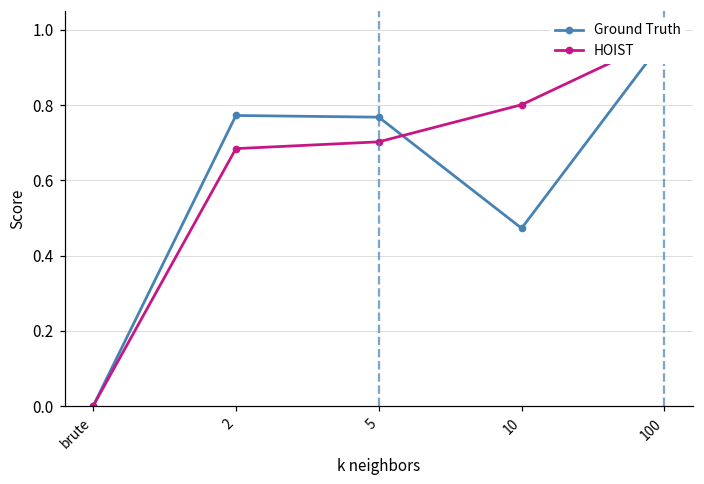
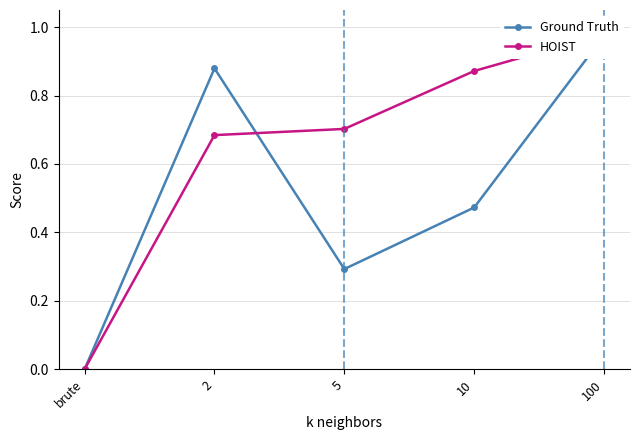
Ground Truth, 2: 0.77 -> 0.88
Ground Truth, 5: 0.77 -> 0.29
HOIST, 10: 0.80 -> 0.87
